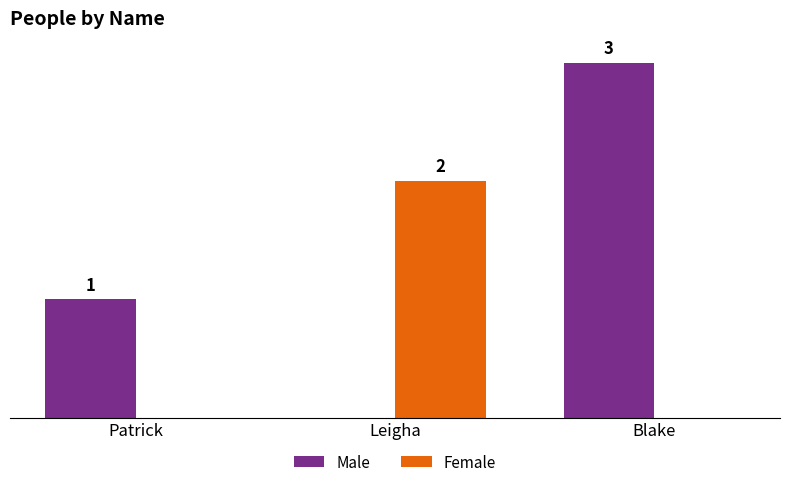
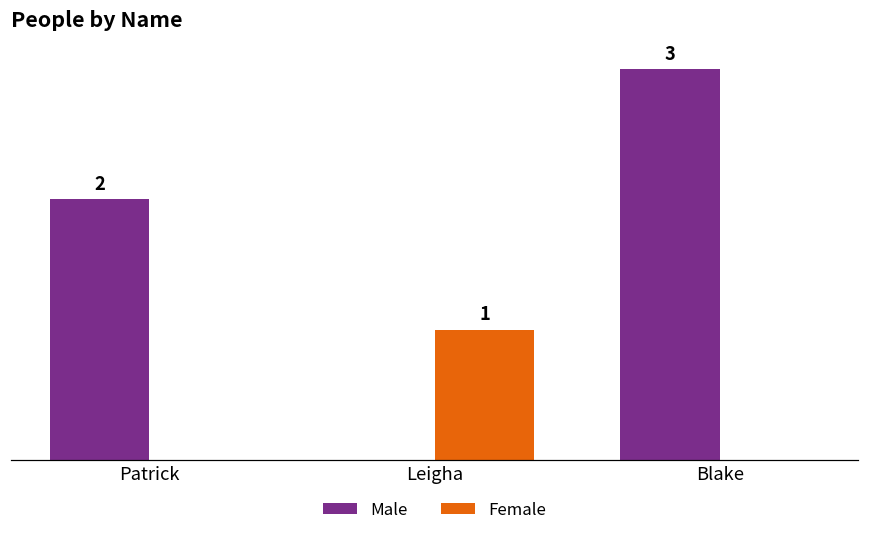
Male, Patrick: 1 -> 2
Female, Leigha: 2 -> 1
